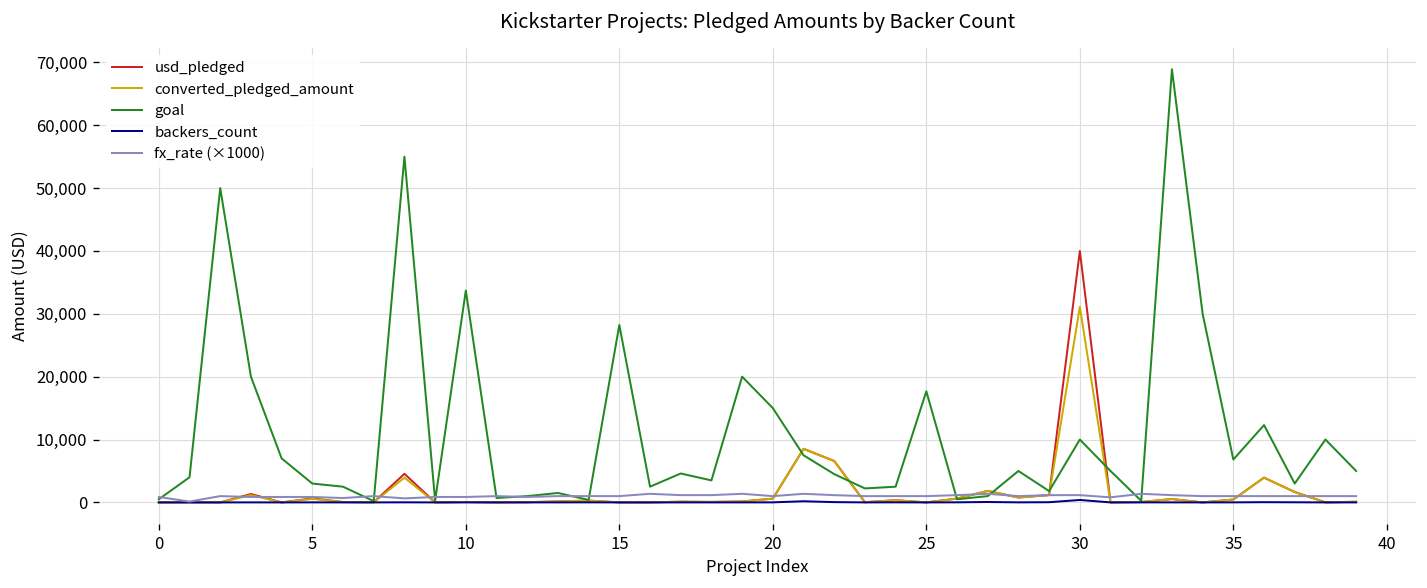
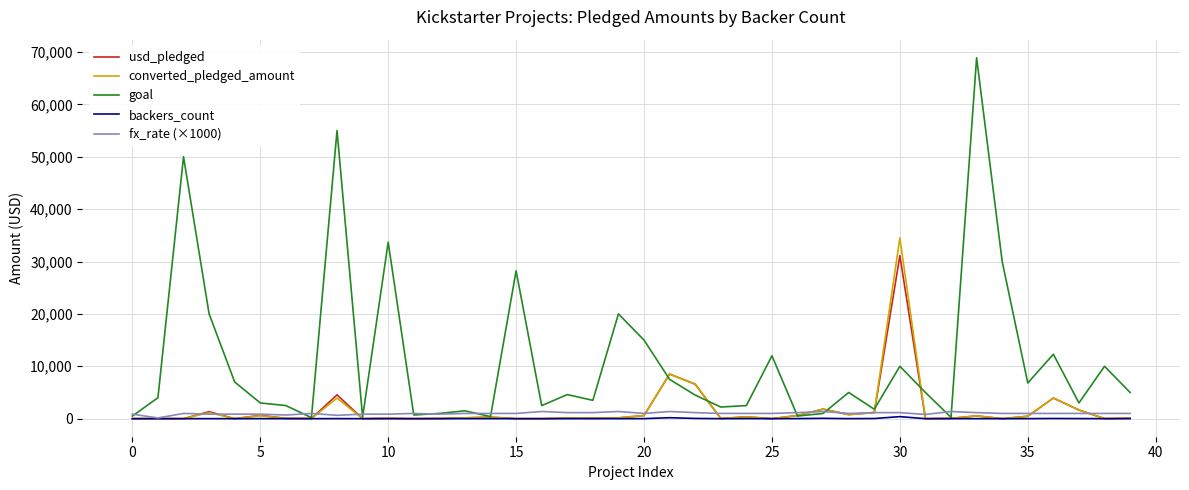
goal, 25: 18,000 -> 12,000
usd_pledged, 30: 40,000 -> 31,000
converted_pledged_amount, 30: 31,000 -> 34,000
